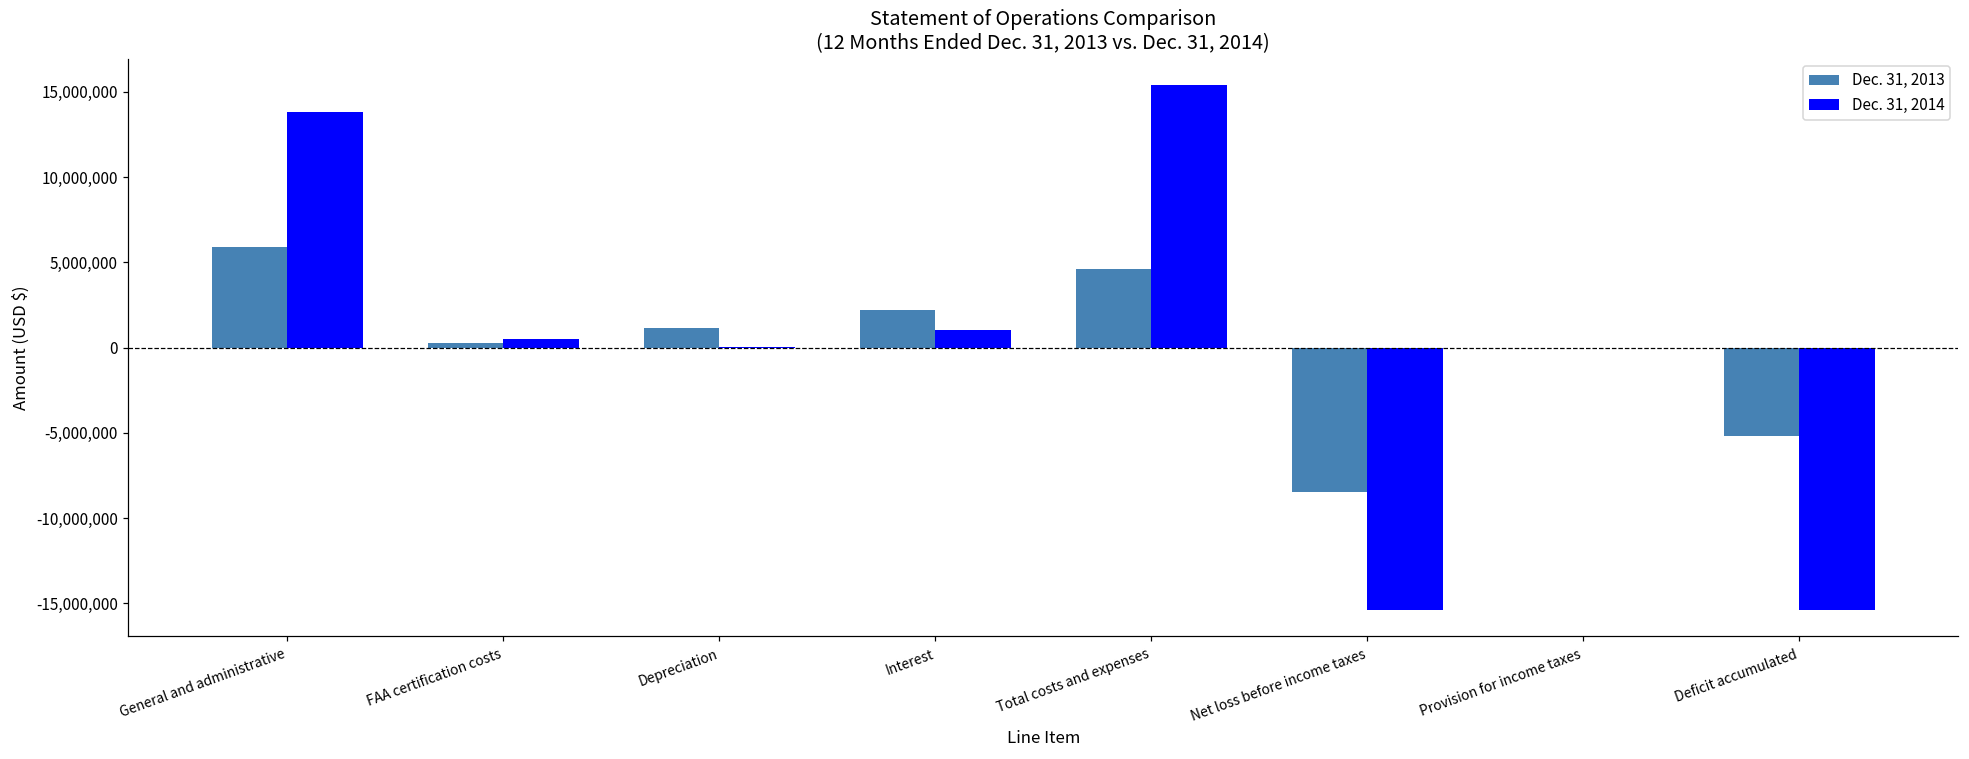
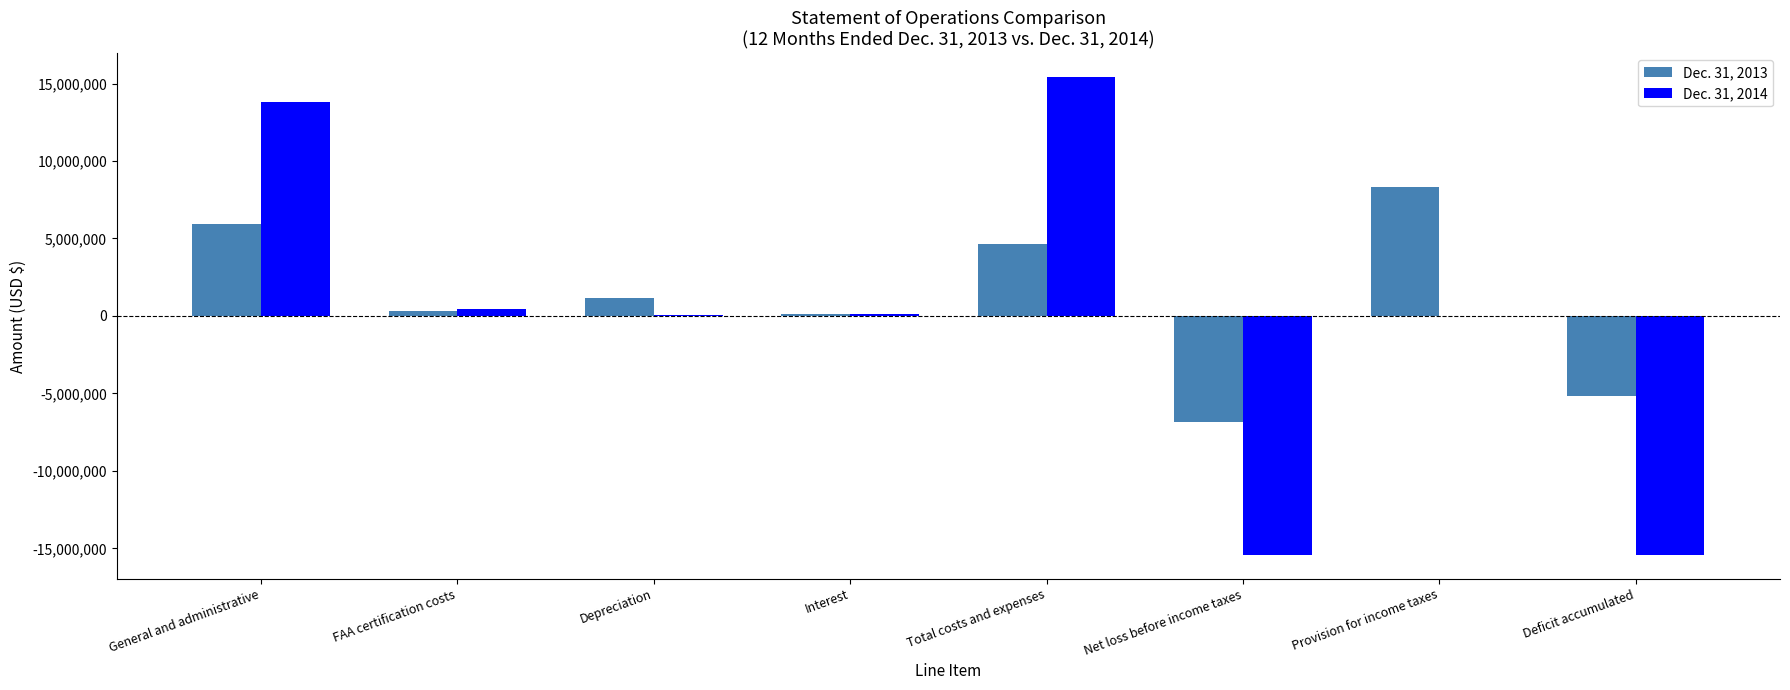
Dec. 31, 2013, Interest: 2,200,000 -> 100,000
Dec. 31, 2014, Interest: 1,000,000 -> 100,000
Dec. 31, 2013, Net loss before income taxes: -8,500,000 -> -6,900,000
Dec. 31, 2013, Provision for income taxes: 0 -> 8,300,000
